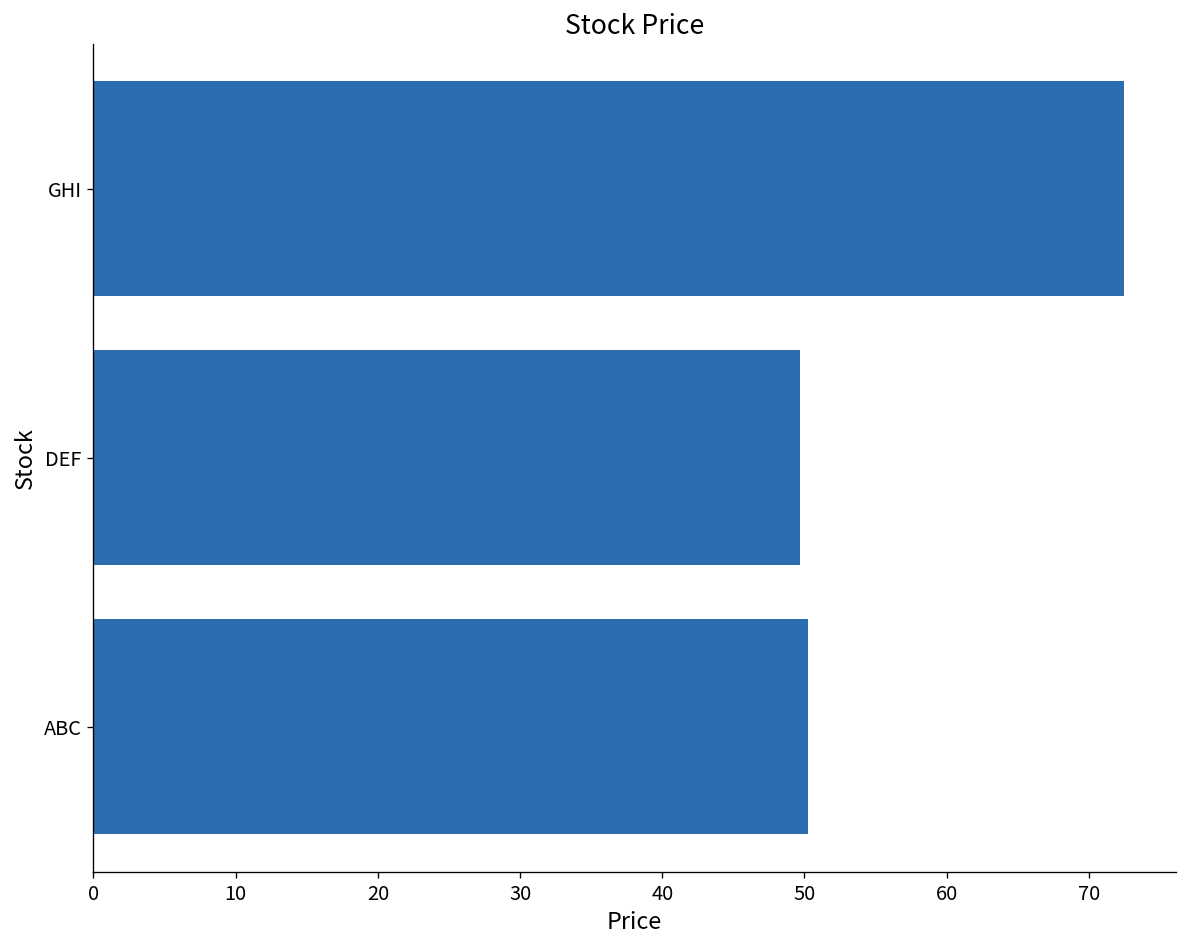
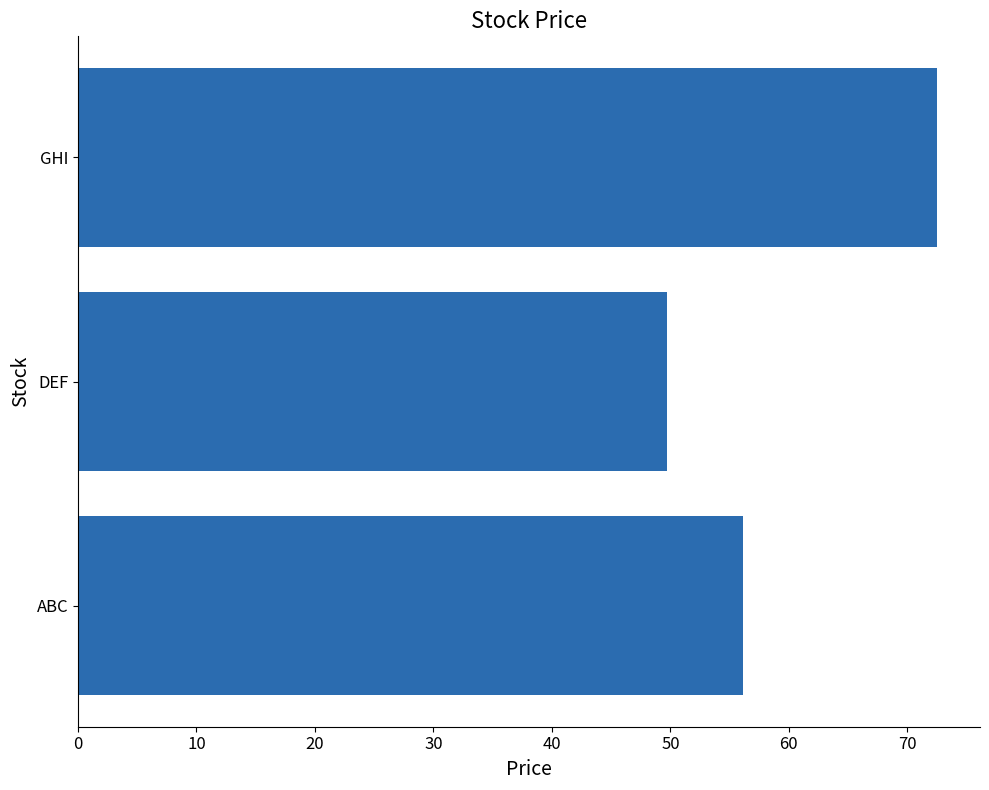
ABC: 50.3 -> 56.1
